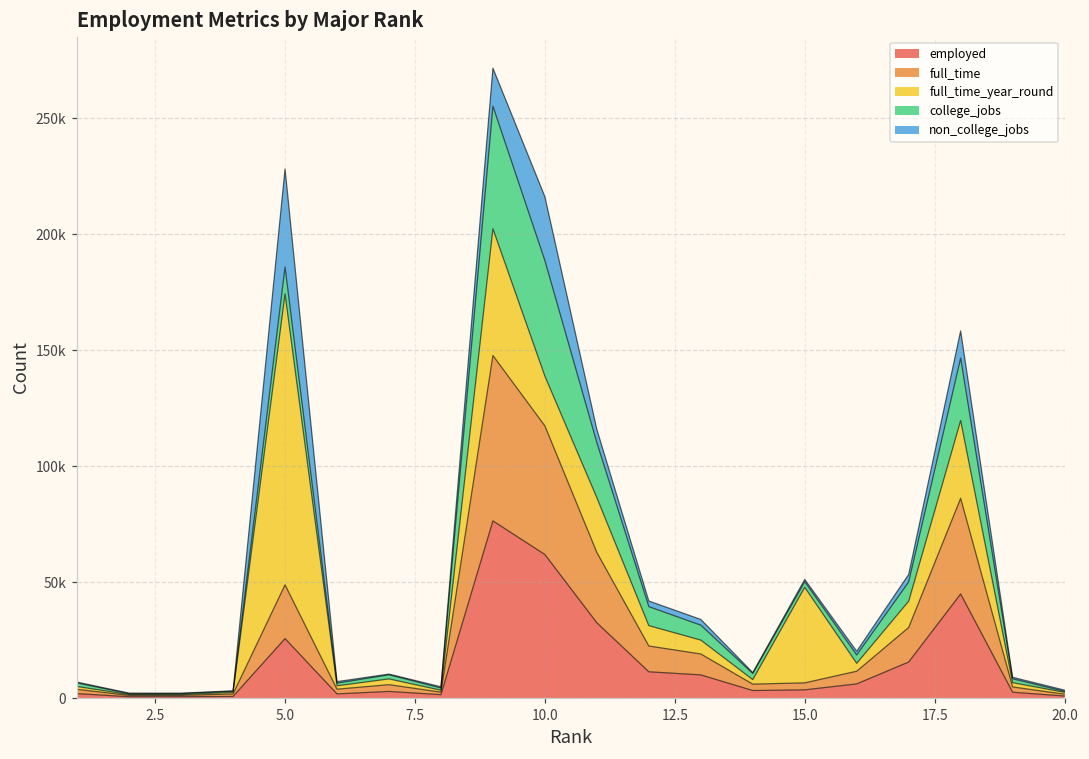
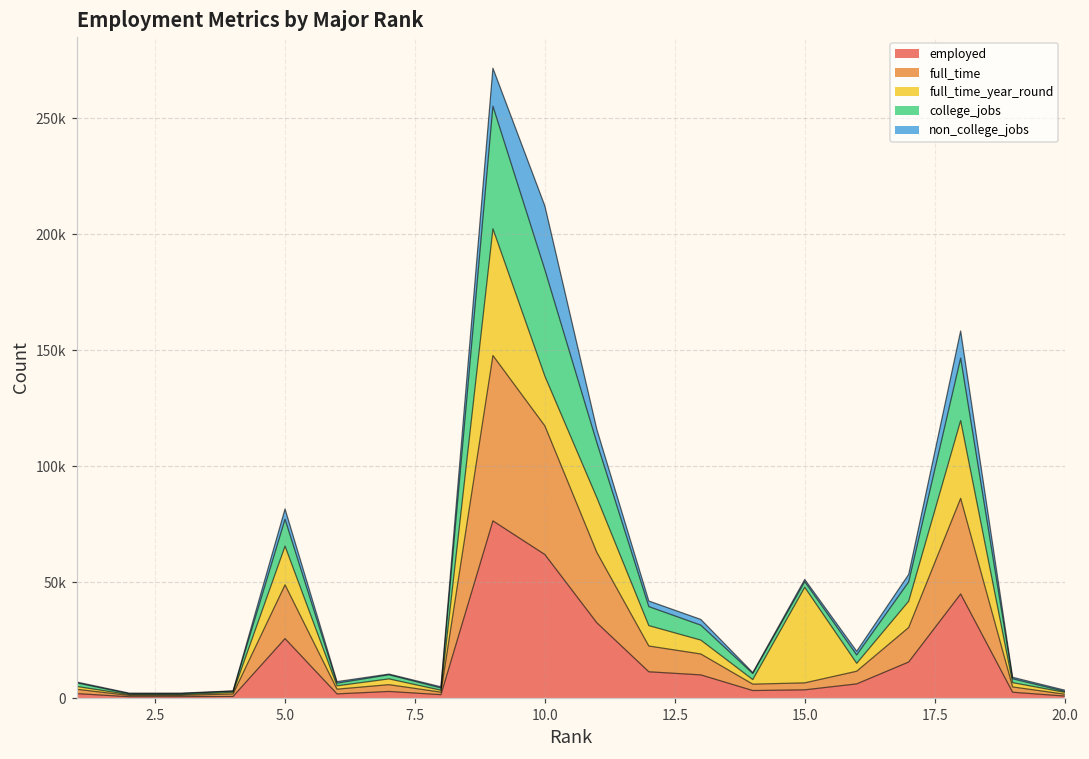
full_time_year_round, 5.0: 125000 -> 17000
non_college_jobs, 5.0: 42000 -> 4000
college_jobs, 10.0: 50000 -> 46000
